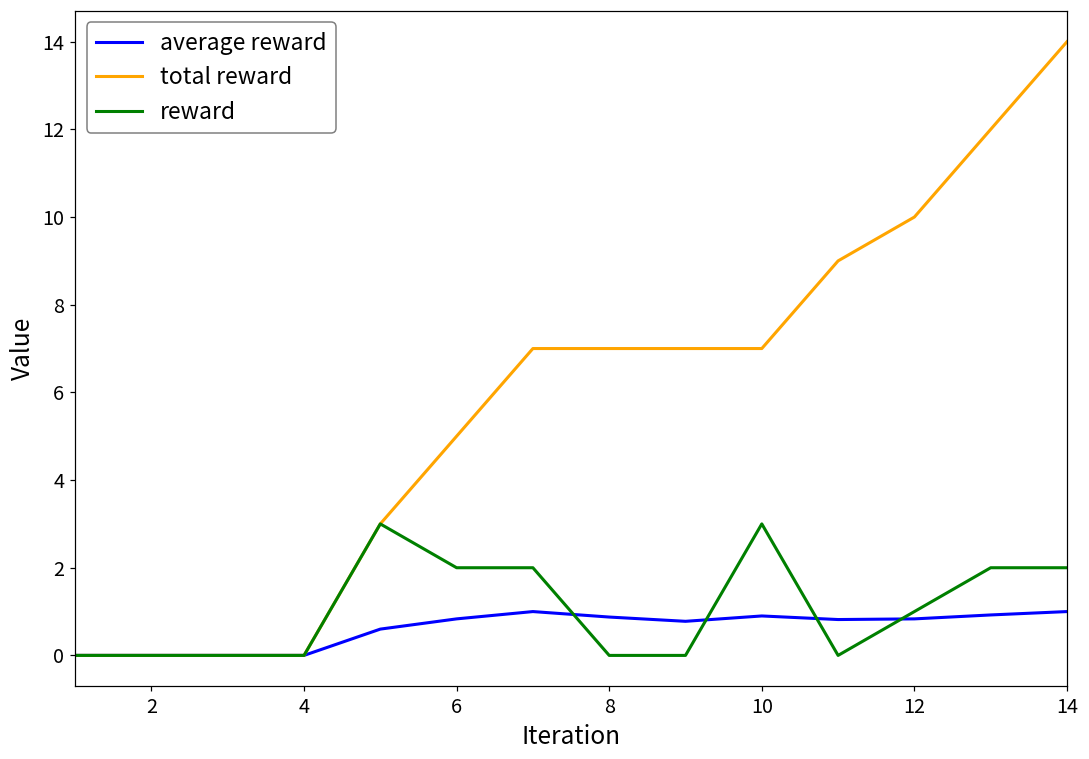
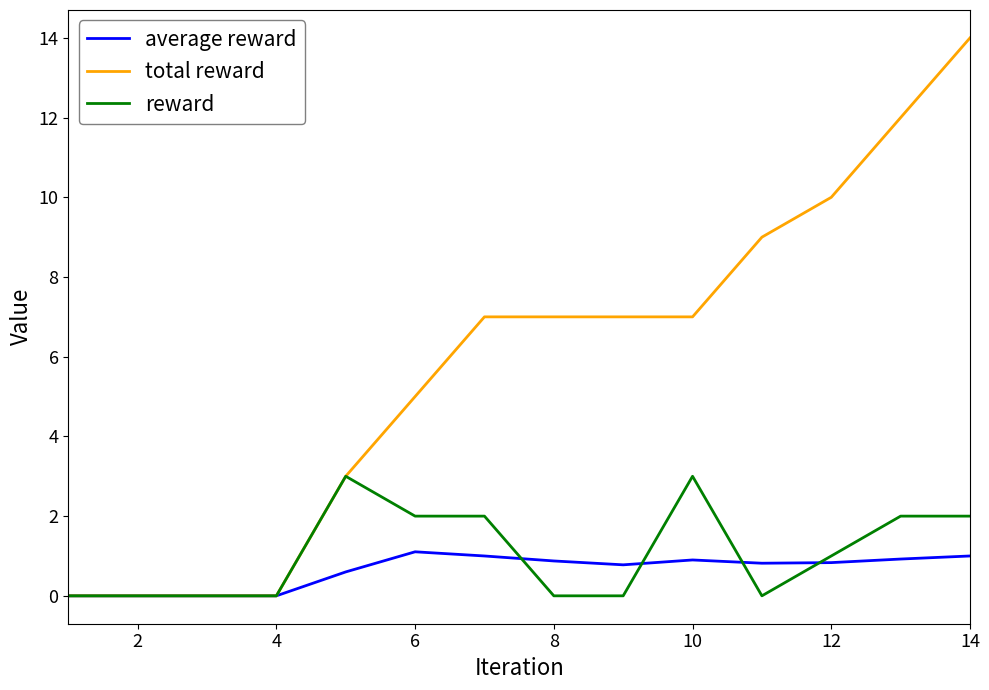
average reward, 6: 0.8 -> 1.1
